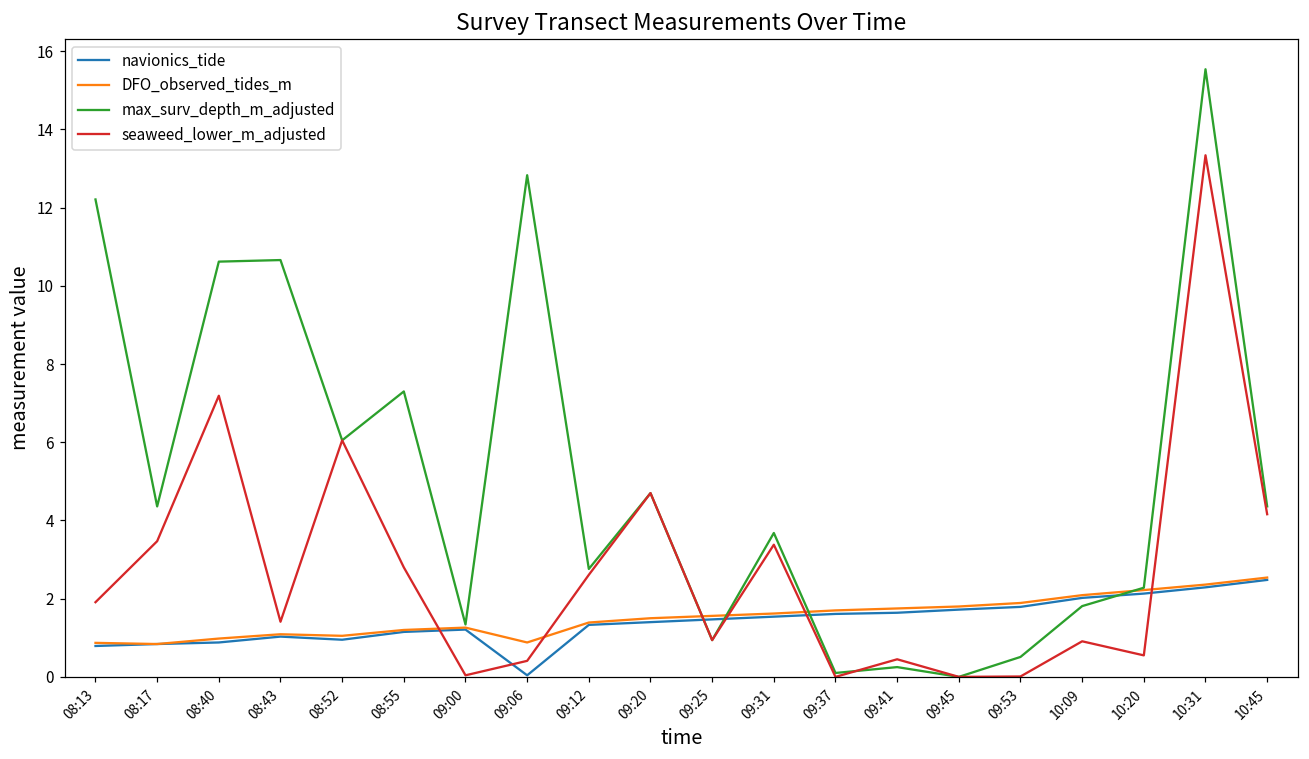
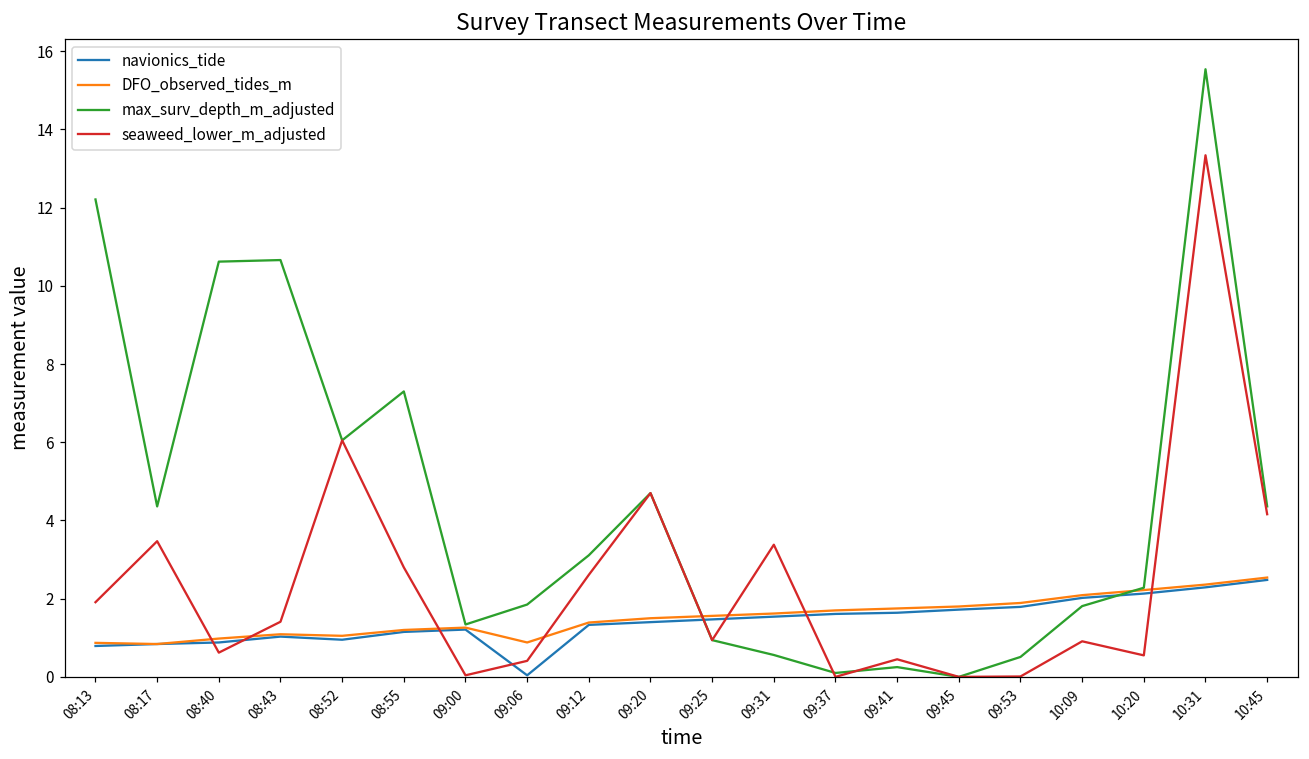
seaweed_lower_m_adjusted, 08:40: 7.2 -> 0.6
max_surv_depth_m_adjusted, 09:06: 12.8 -> 1.9
max_surv_depth_m_adjusted, 09:12: 2.8 -> 3.1
max_surv_depth_m_adjusted, 09:31: 3.7 -> 0.6
